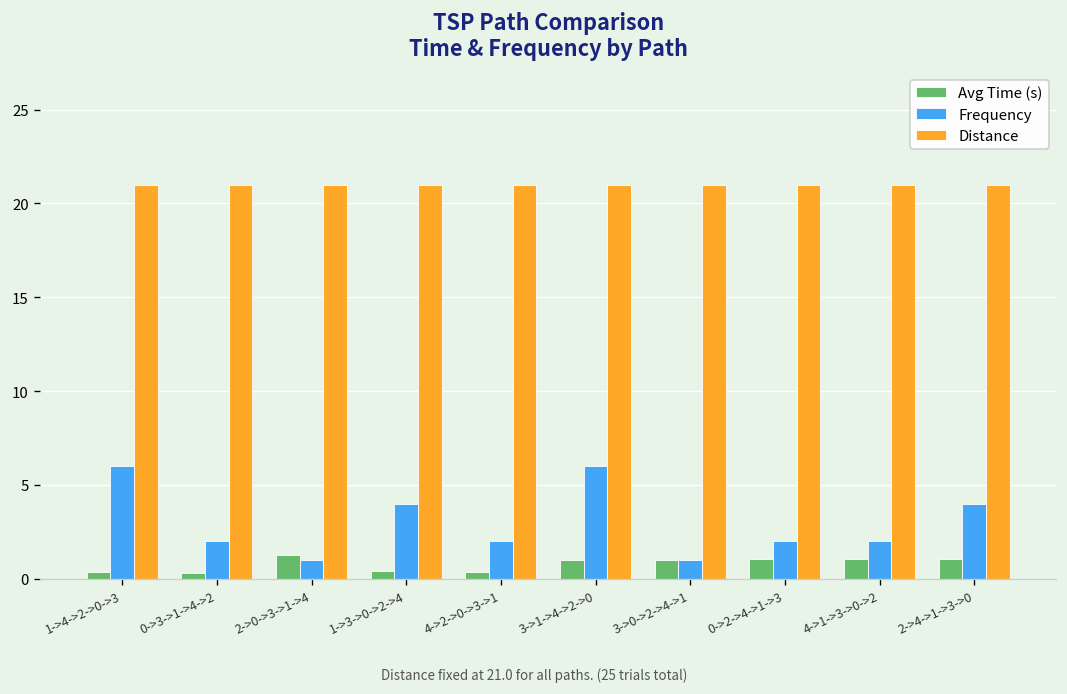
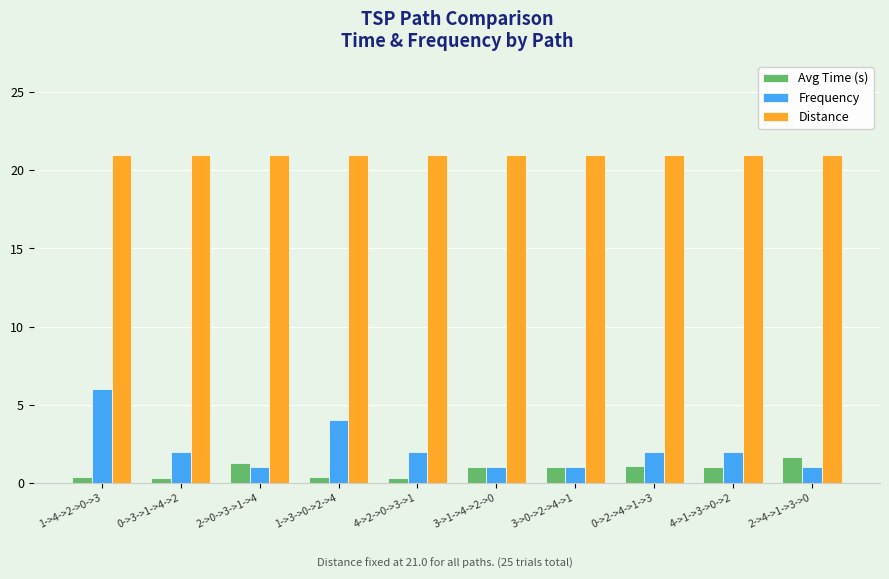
Frequency, 3->1->4->2->0: 6 -> 1
Avg Time (s), 2->4->1->3->0: 1.1 -> 1.7
Frequency, 2->4->1->3->0: 4 -> 1
